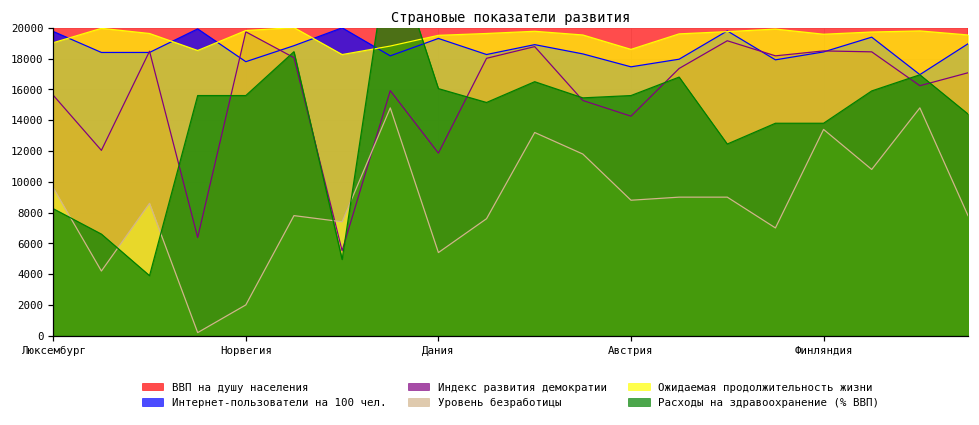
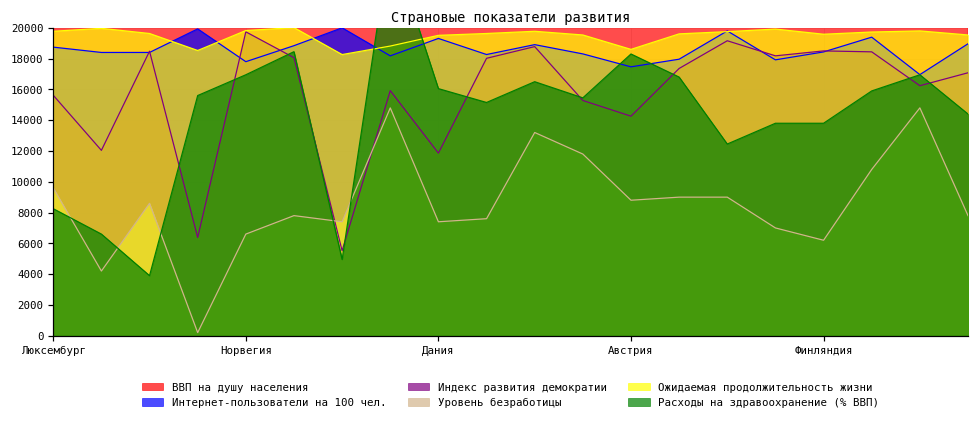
Интернет-пользователи на 100 чел., Люксембург: 19800 -> 18700
Ожидаемая продолжительность жизни, Люксембург: 19000 -> 19800
Уровень безработицы, Норвегия: 2000 -> 6600
Расходы на здравоохранение (% ВВП), Норвегия: 15600 -> 17000
Уровень безработицы, Дания: 5400 -> 7400
Расходы на здравоохранение (% ВВП), Австрия: 15600 -> 18300
Уровень безработицы, Финляндия: 13400 -> 6200
